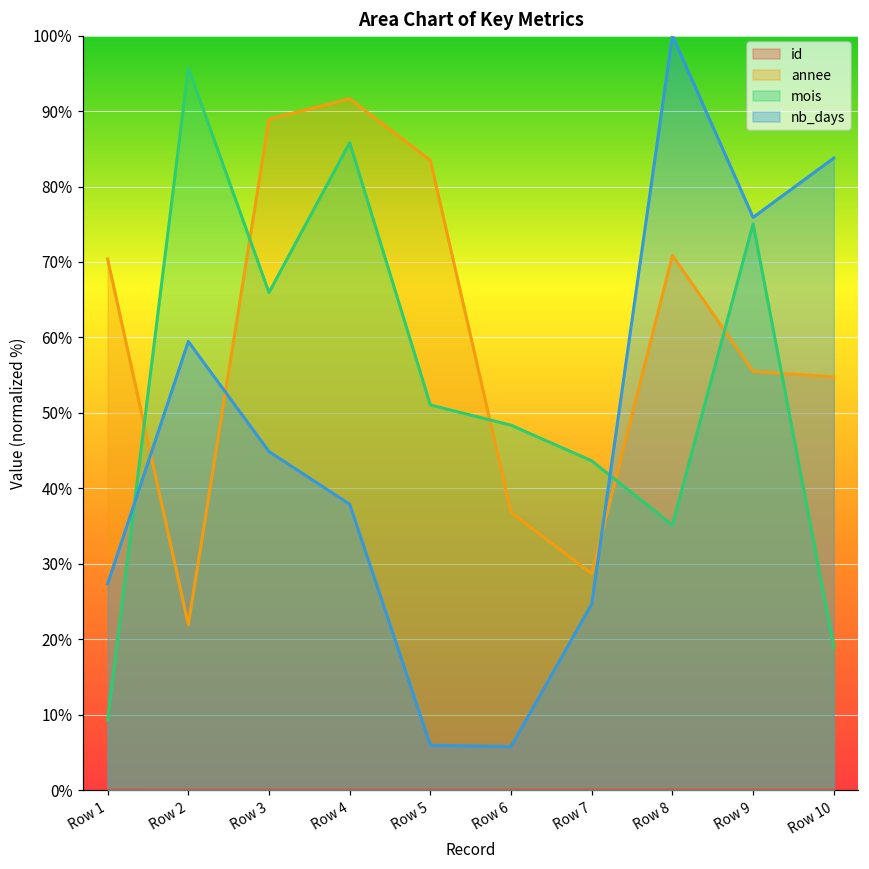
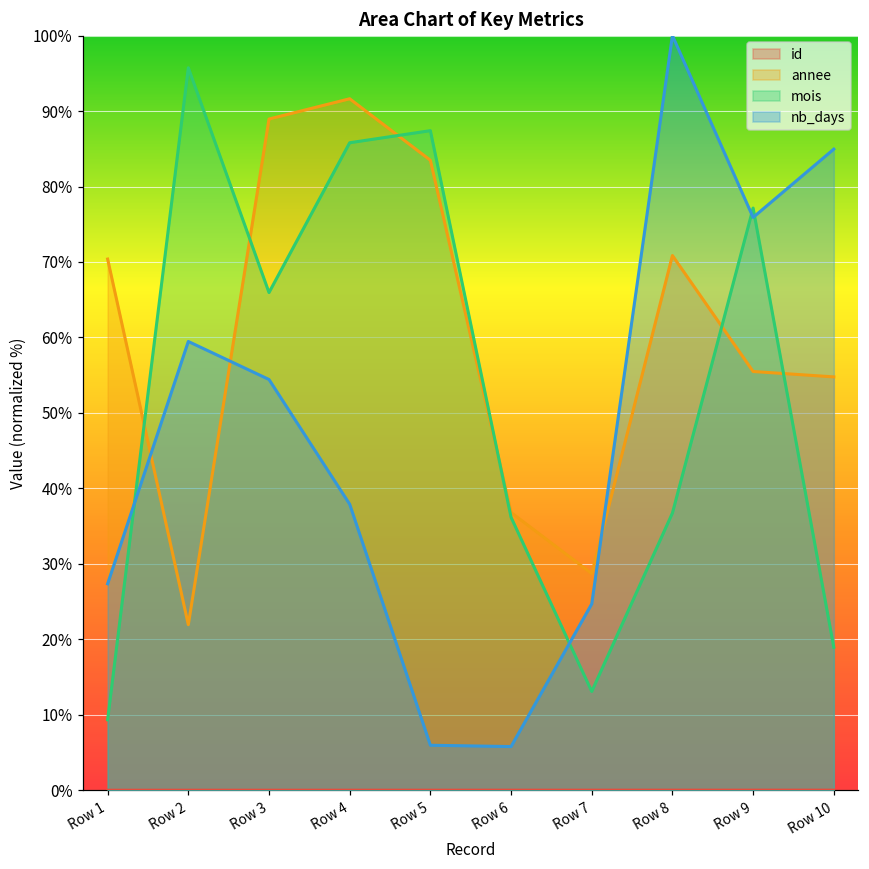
nb_days, Row 3: 45% -> 54%
mois, Row 5: 51% -> 87%
mois, Row 6: 48% -> 36%
mois, Row 7: 44% -> 13%
mois, Row 8: 35% -> 37%
mois, Row 9: 75% -> 77%
nb_days, Row 10: 84% -> 85%
